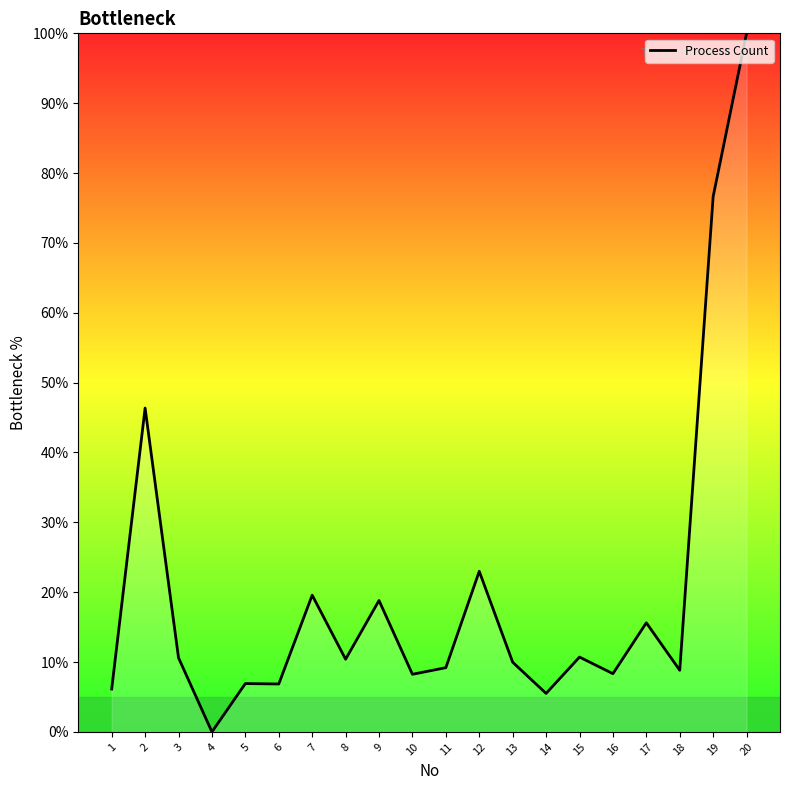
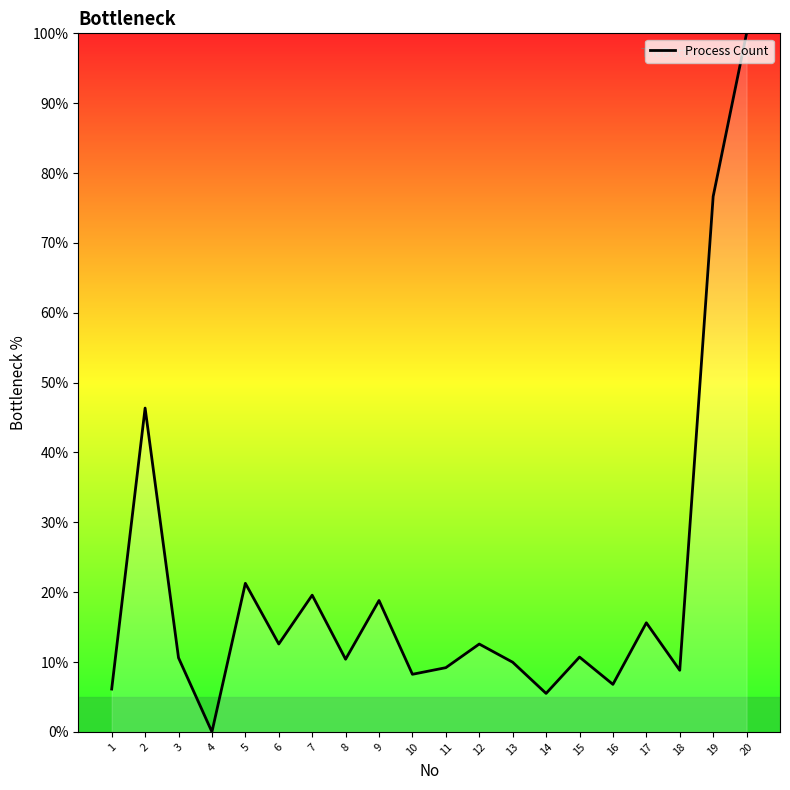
5: 7% -> 21%
6: 7% -> 13%
12: 23% -> 13%
16: 8% -> 7%
